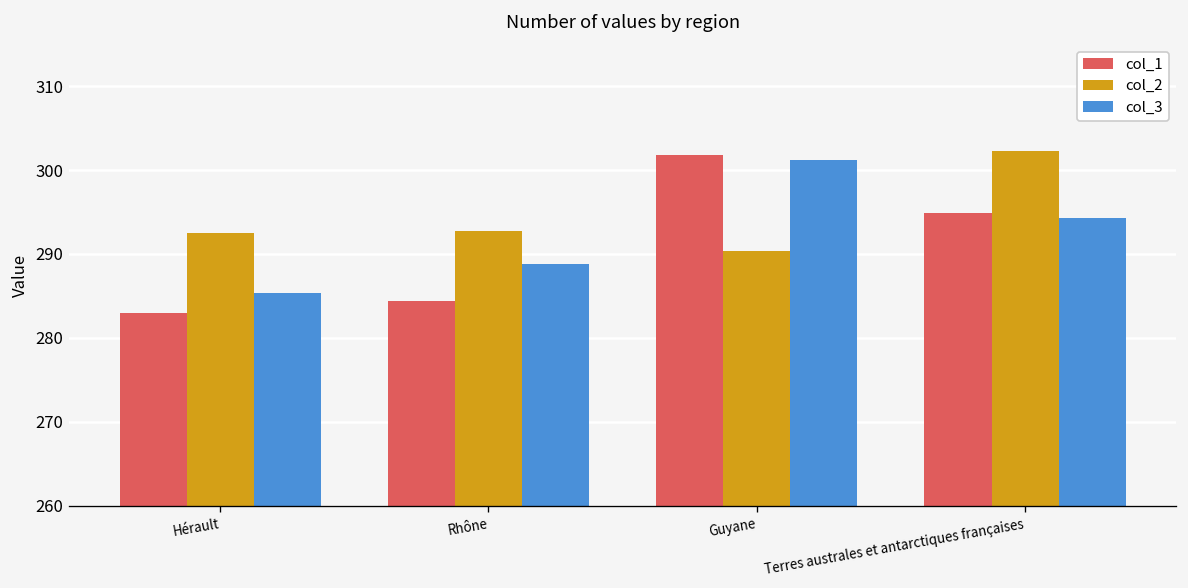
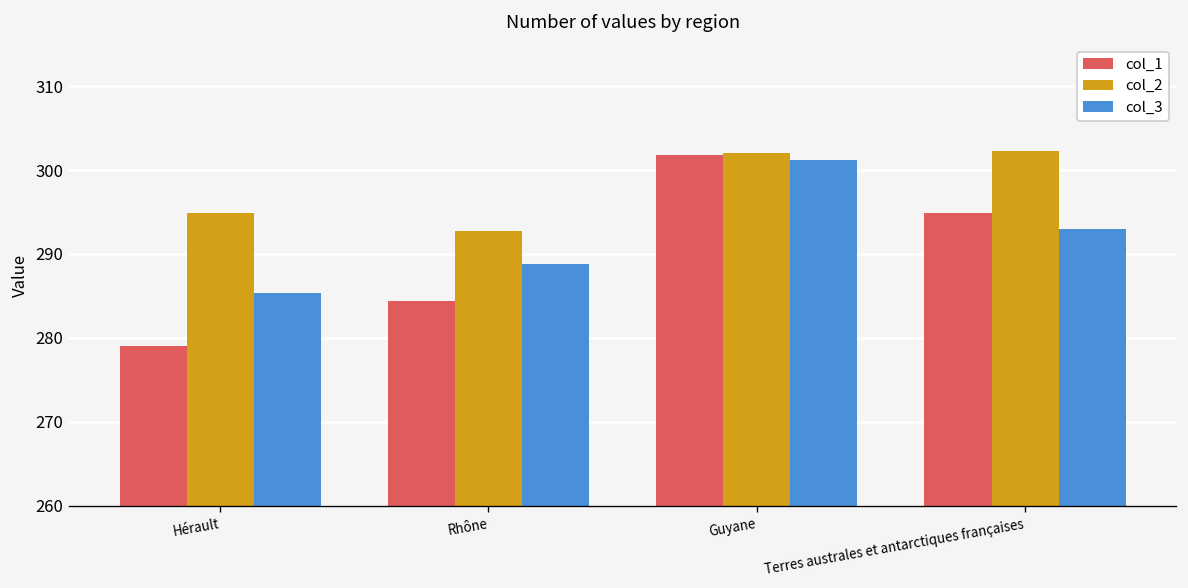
col_1, Hérault: 283 -> 279
col_2, Hérault: 293 -> 295
col_2, Guyane: 290 -> 302
col_3, Terres australes et antarctiques françaises: 294 -> 293
